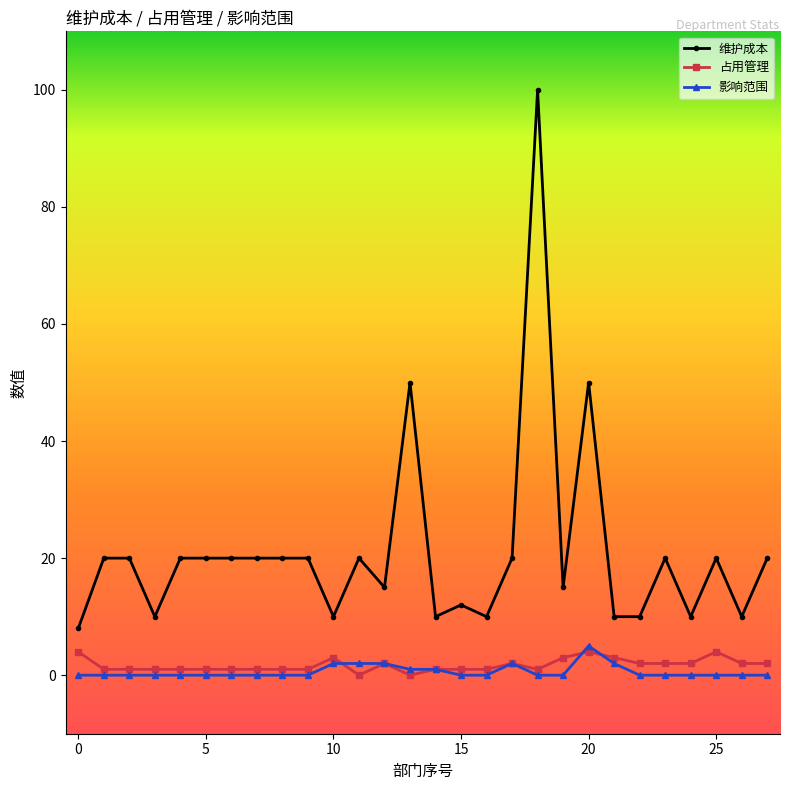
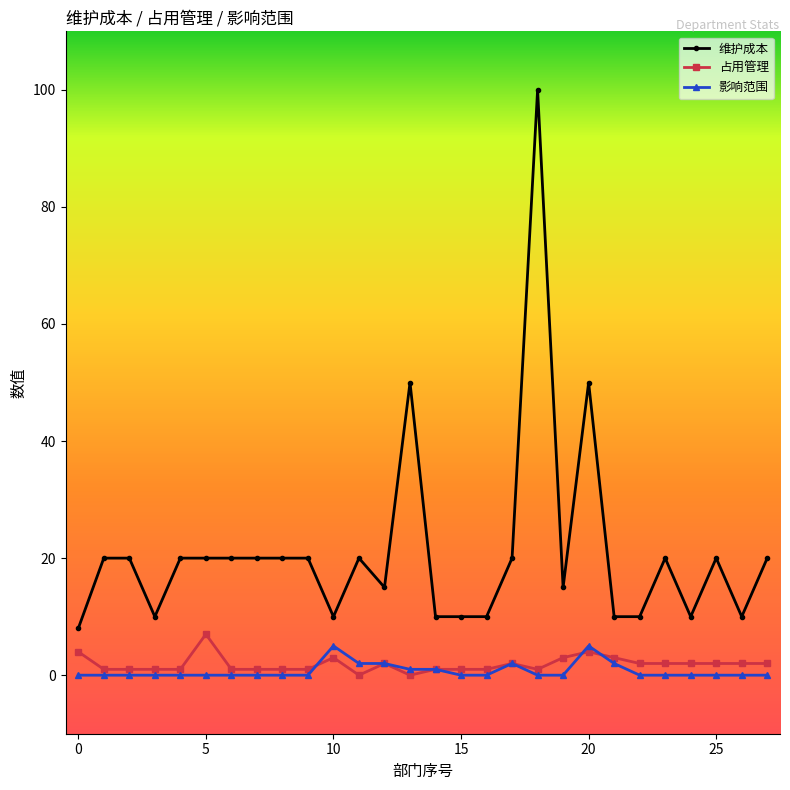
占用管理, 5: 1 -> 7
影响范围, 10: 2 -> 5
维护成本, 15: 12 -> 10
占用管理, 25: 4 -> 2
